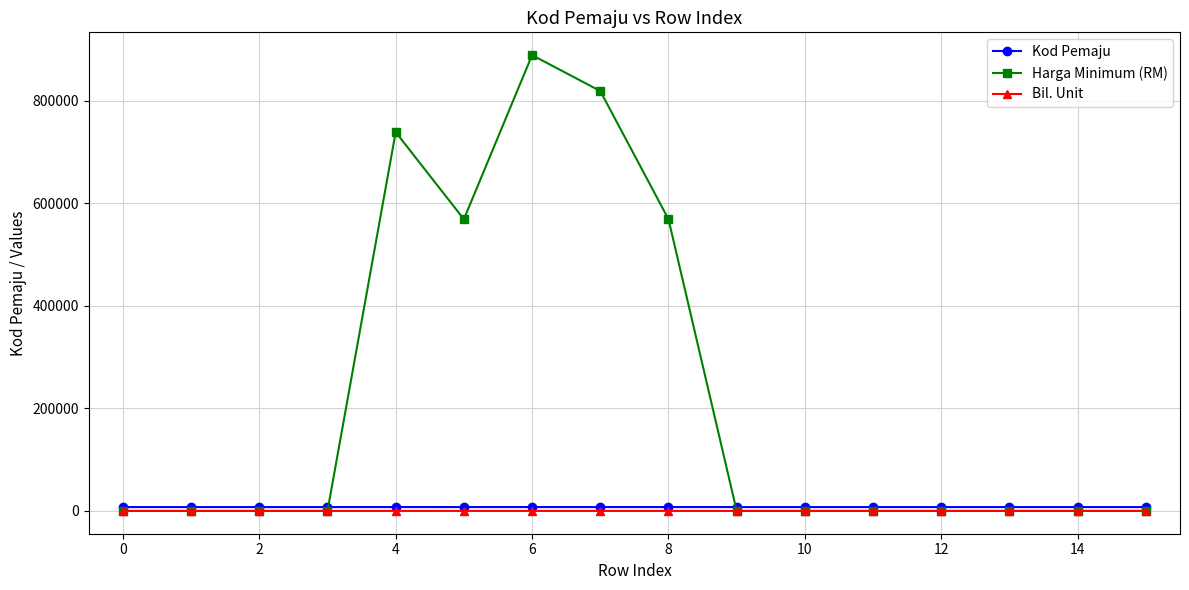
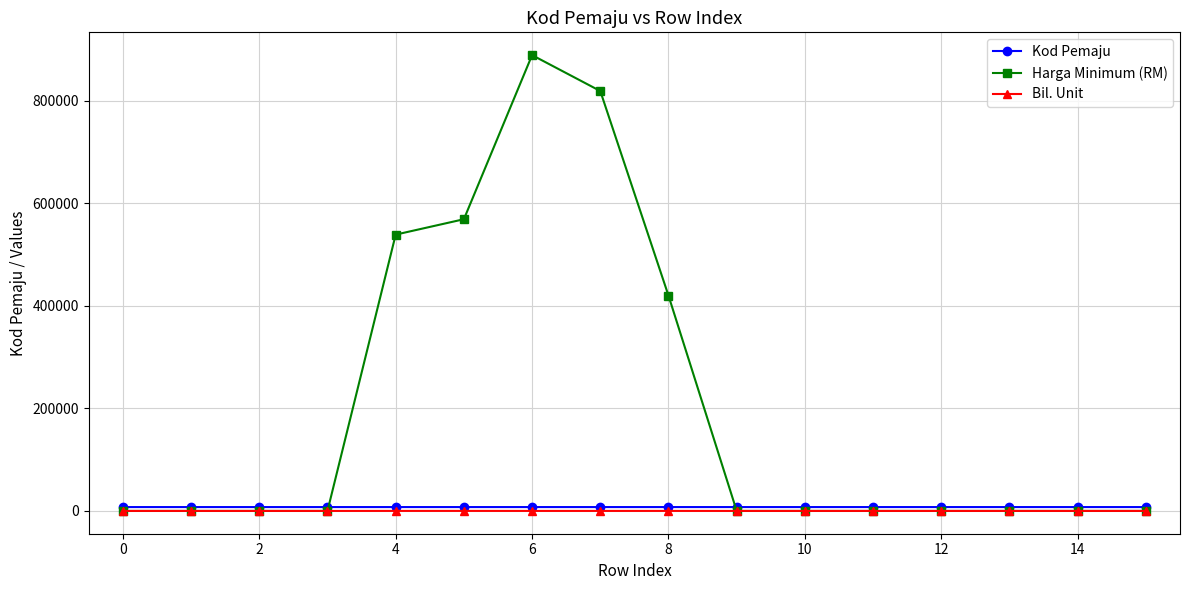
Harga Minimum (RM), 4: 740000 -> 540000
Harga Minimum (RM), 8: 570000 -> 420000
